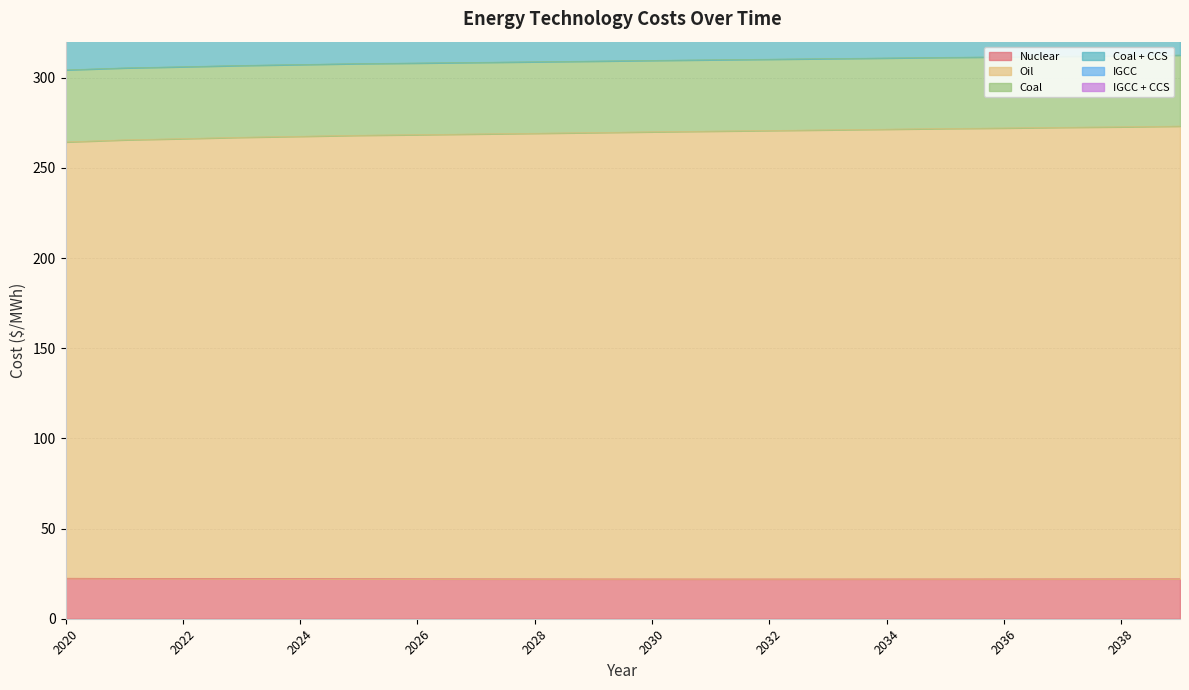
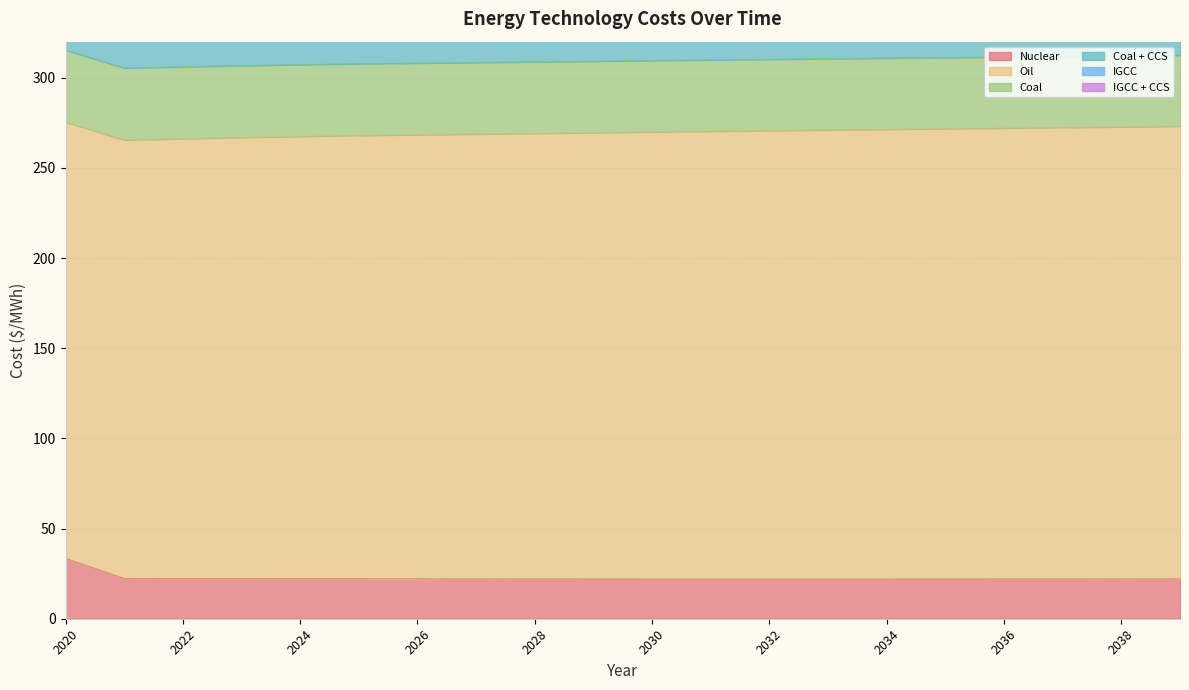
Nuclear, 2020: 22 -> 34
